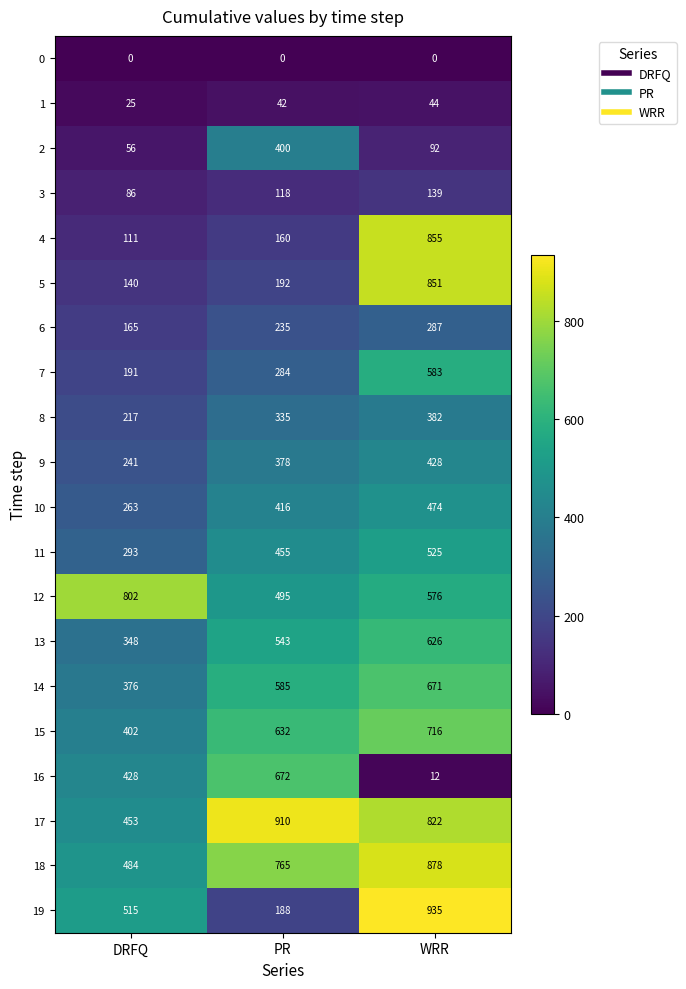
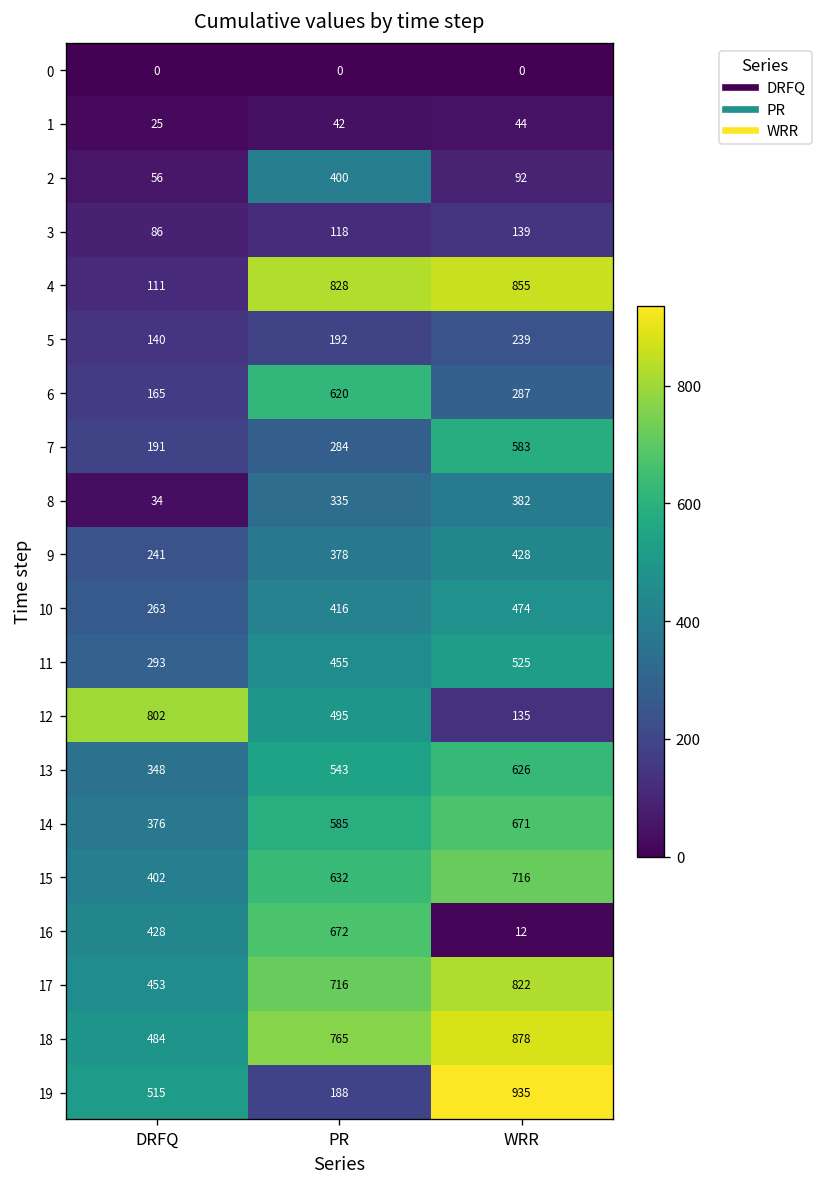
4, PR: 160 -> 828
5, WRR: 851 -> 239
6, PR: 235 -> 620
8, DRFQ: 217 -> 34
12, WRR: 576 -> 135
17, PR: 910 -> 716
